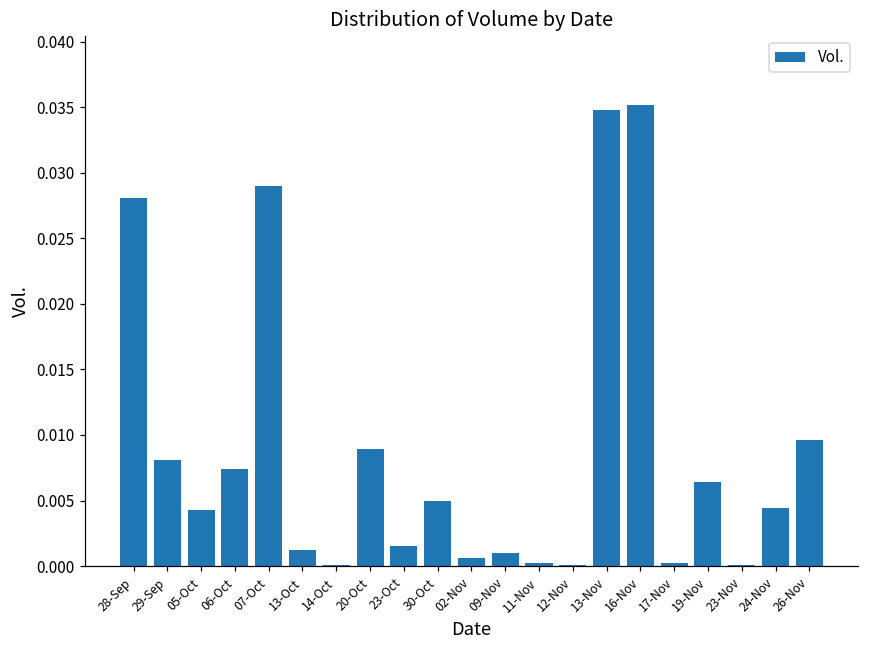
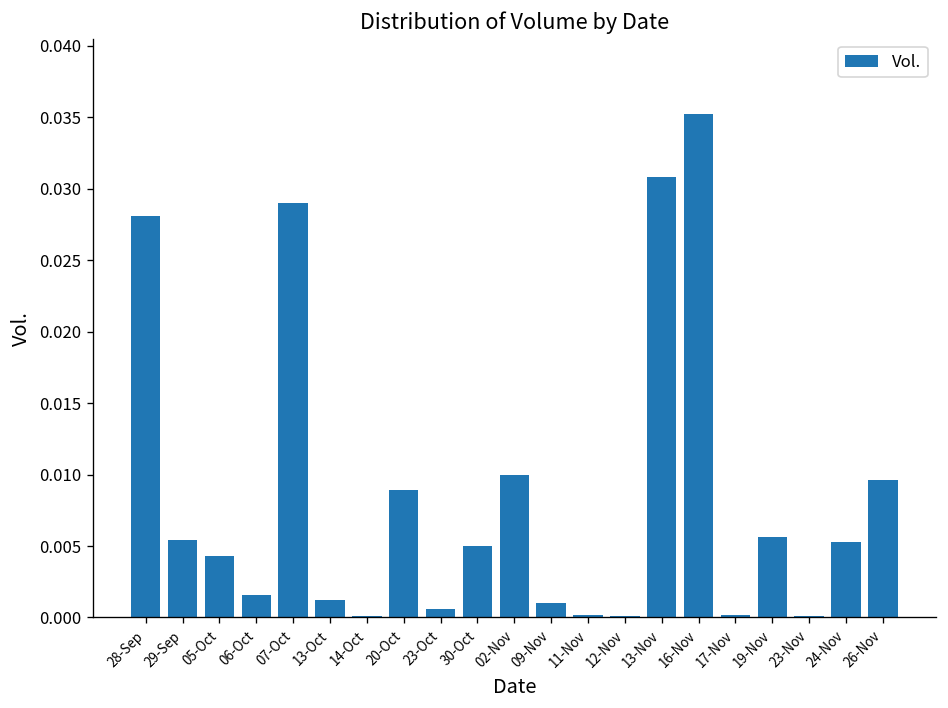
29-Sep: 0.0081 -> 0.0054
06-Oct: 0.0074 -> 0.0016
23-Oct: 0.0015 -> 0.0006
02-Nov: 0.0006 -> 0.0100
13-Nov: 0.0348 -> 0.0308
19-Nov: 0.0064 -> 0.0056
24-Nov: 0.0044 -> 0.0053
